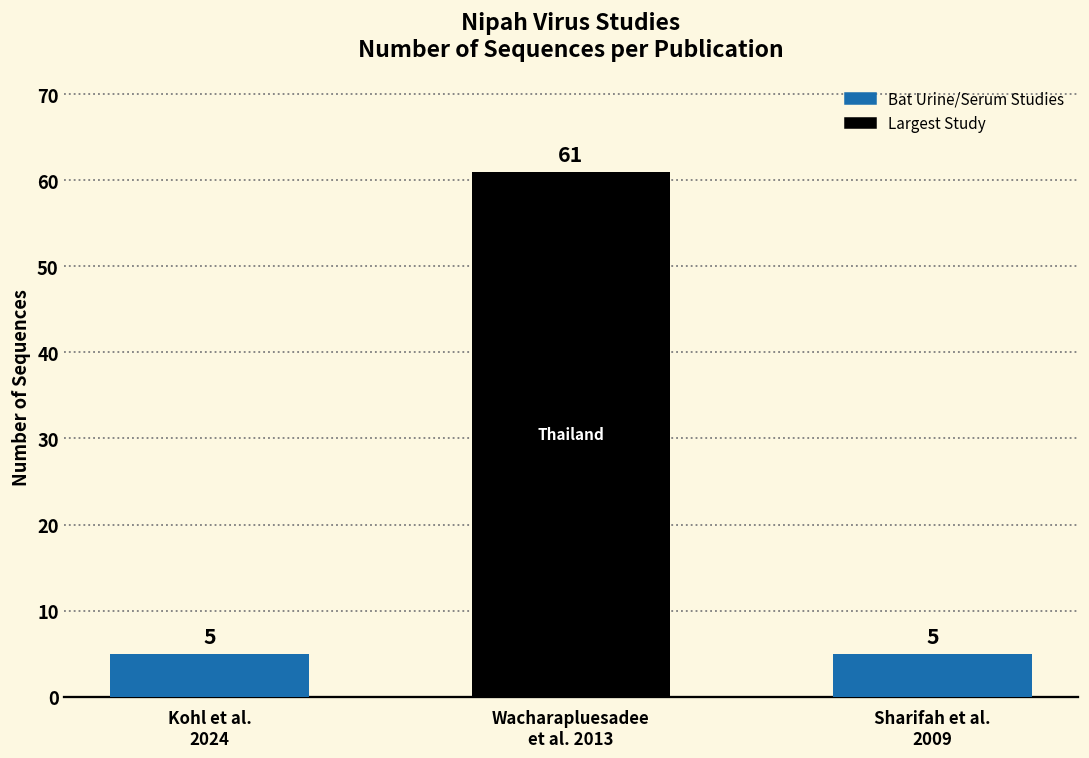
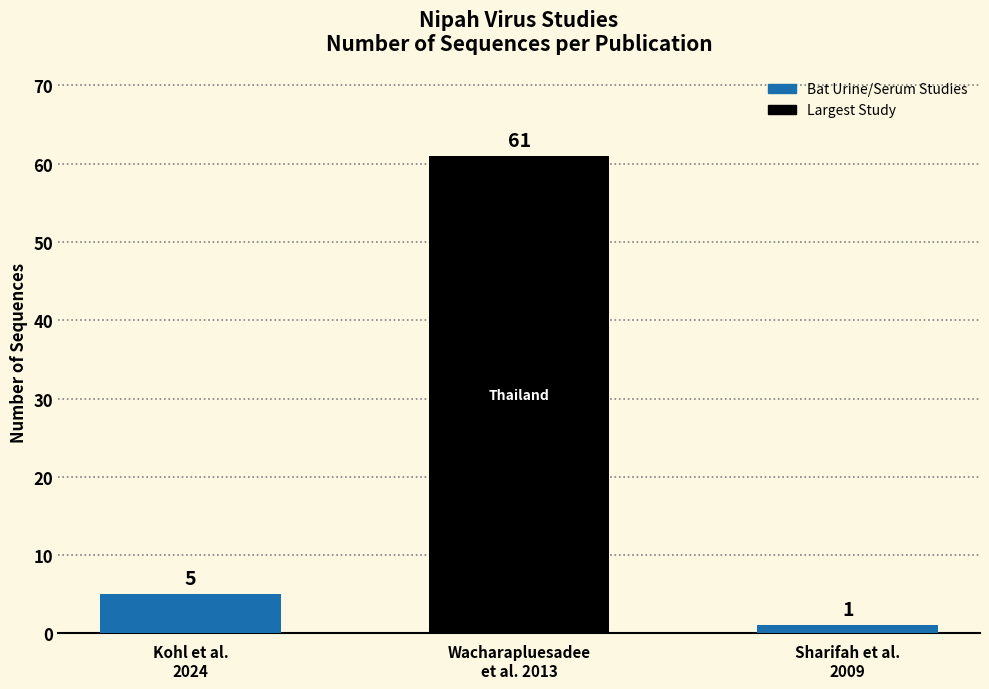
Sharifah et al. 2009: 5 -> 1
